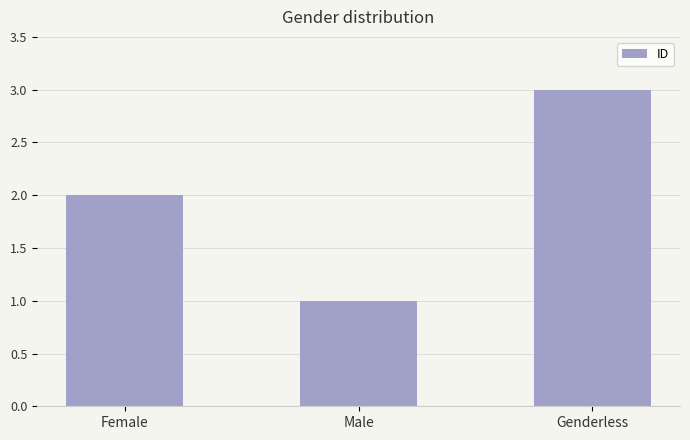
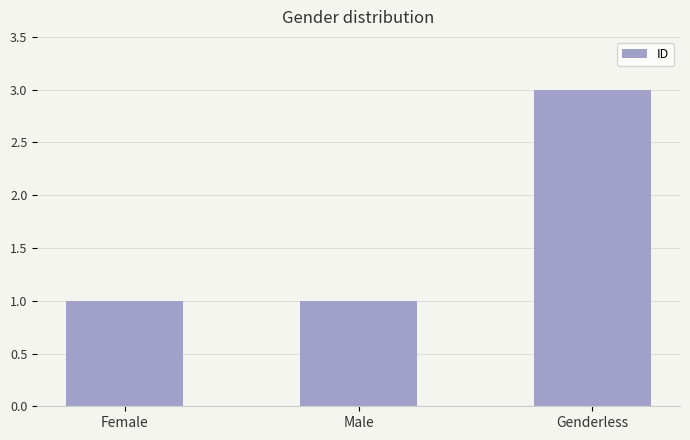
Female: 2 -> 1
